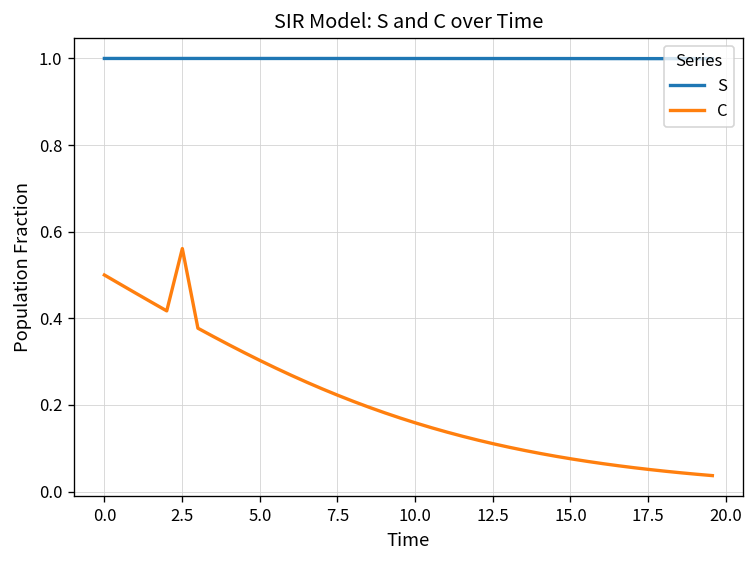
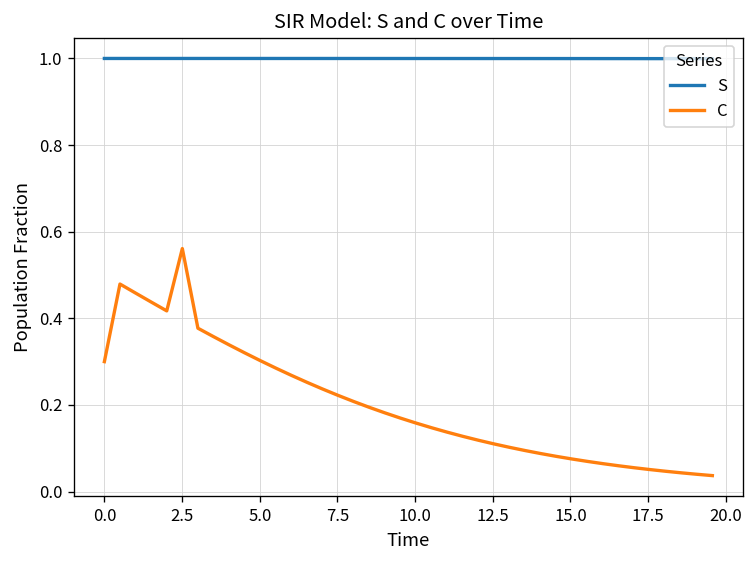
C, 0.0: 0.5 -> 0.3
